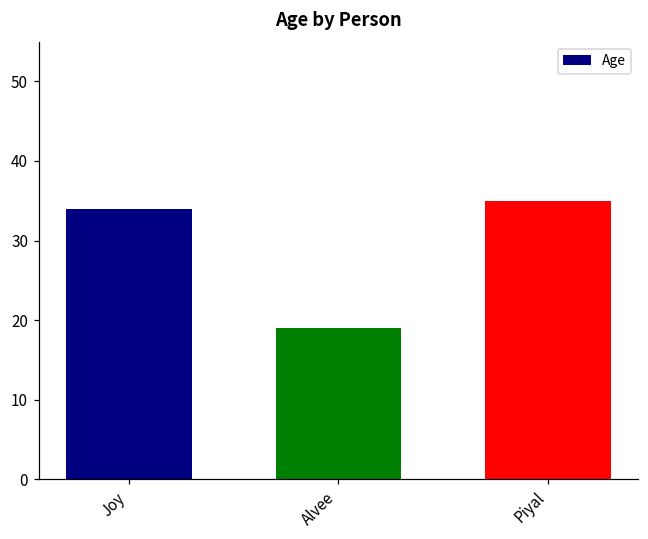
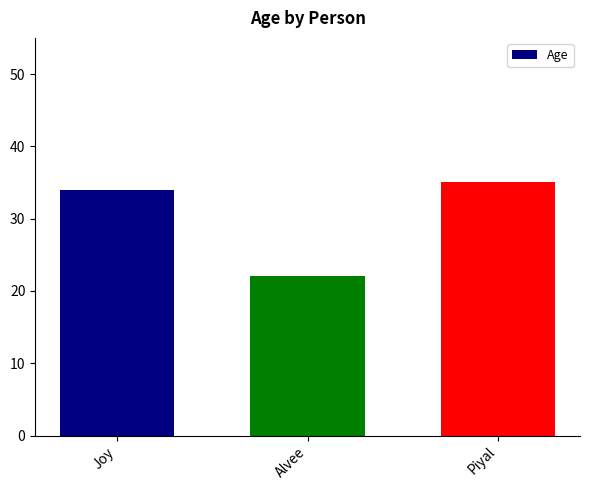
Alvee: 19 -> 22
